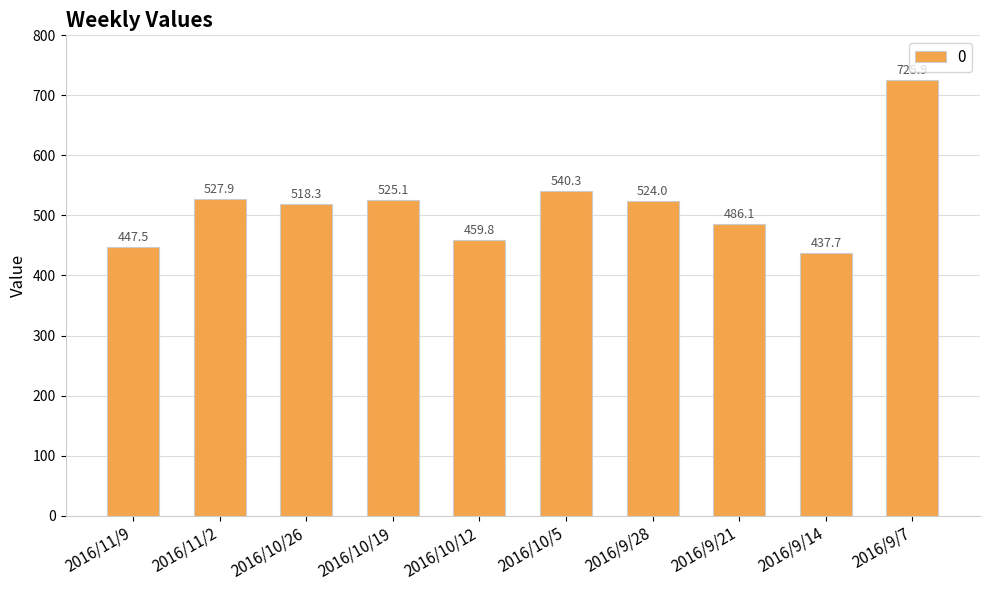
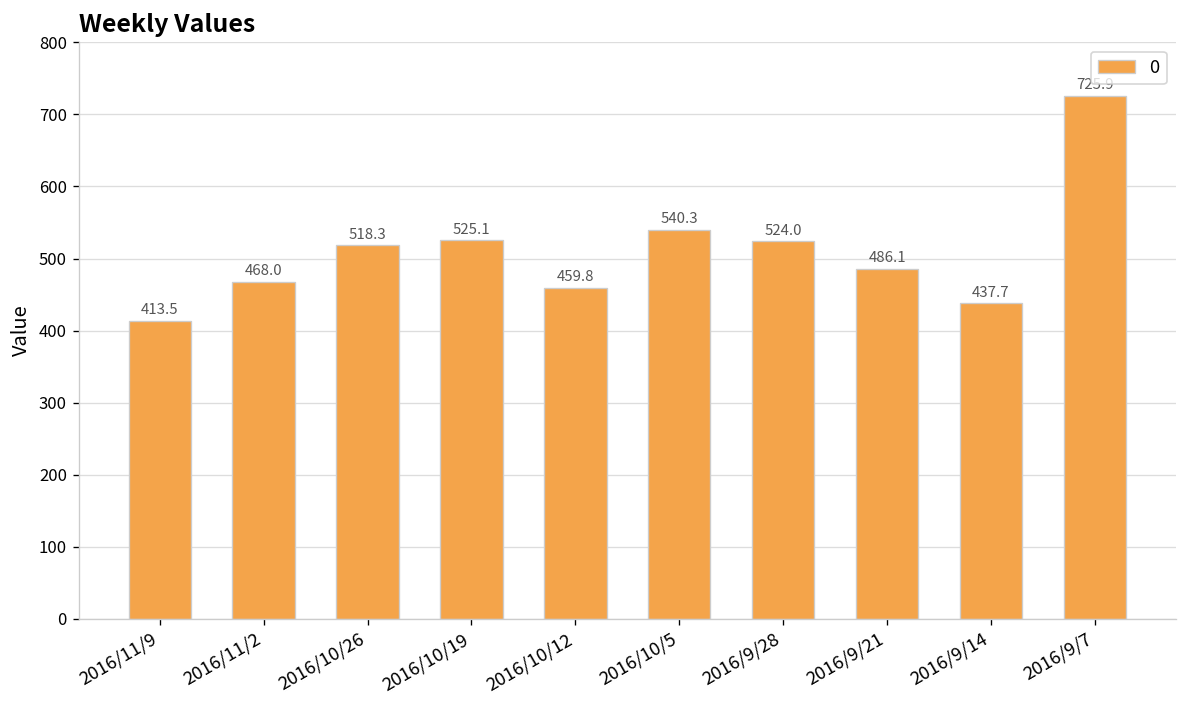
2016/11/9: 447.5 -> 413.5
2016/11/2: 527.9 -> 468.0
